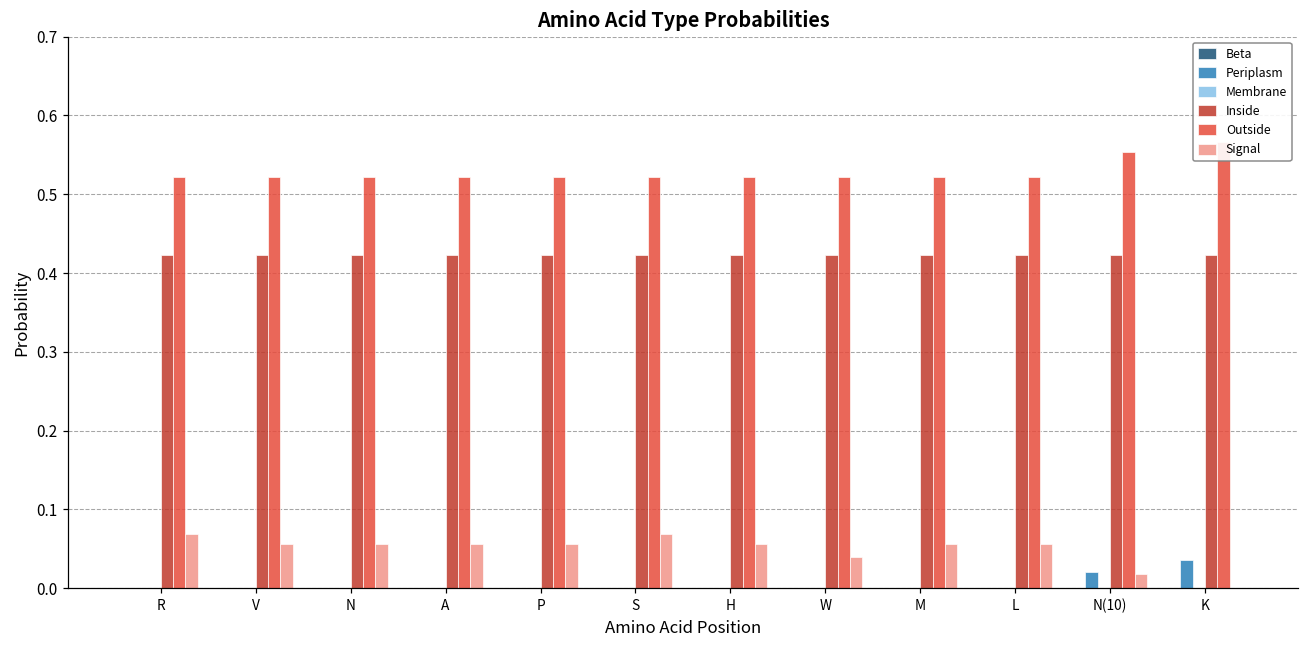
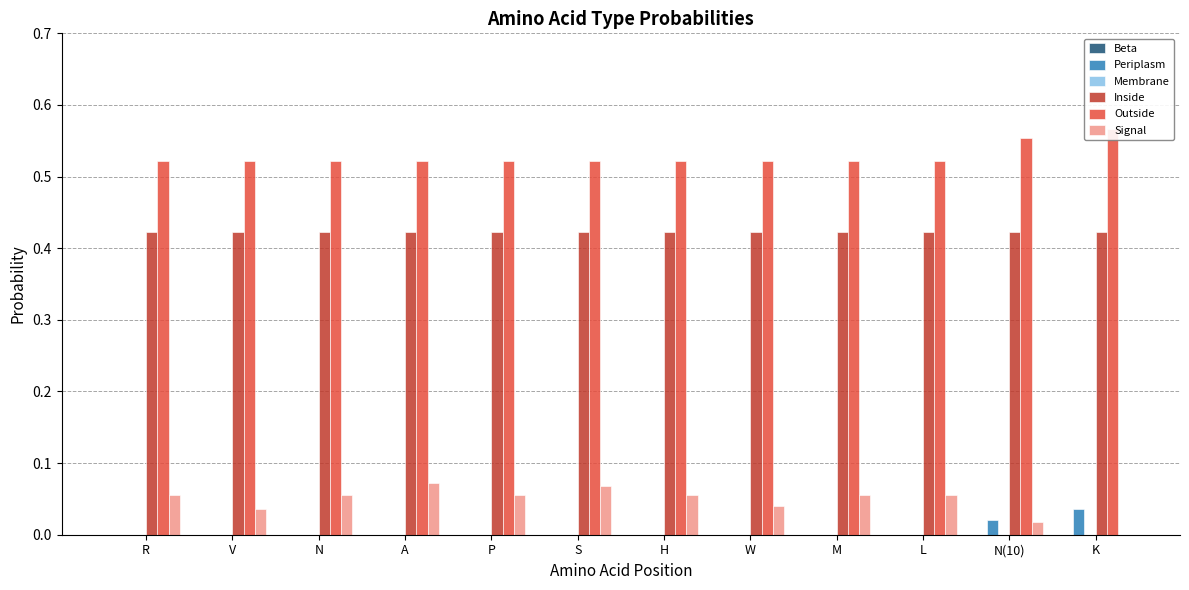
Signal, R: 0.07 -> 0.06
Signal, V: 0.06 -> 0.04
Signal, A: 0.06 -> 0.07
